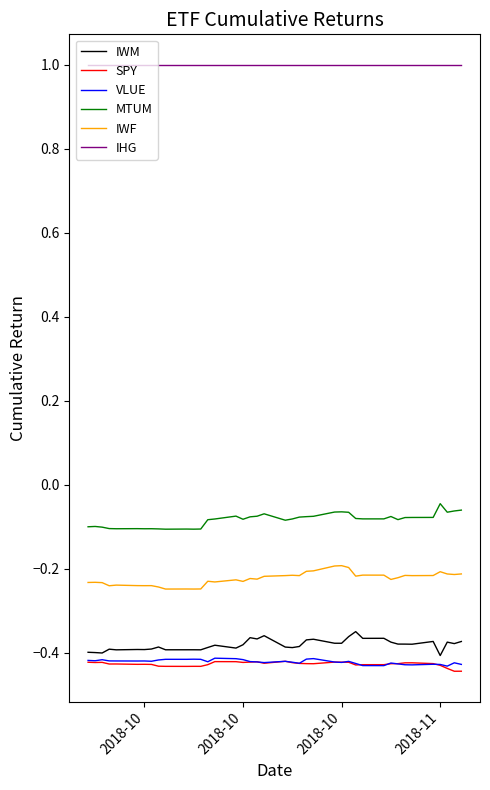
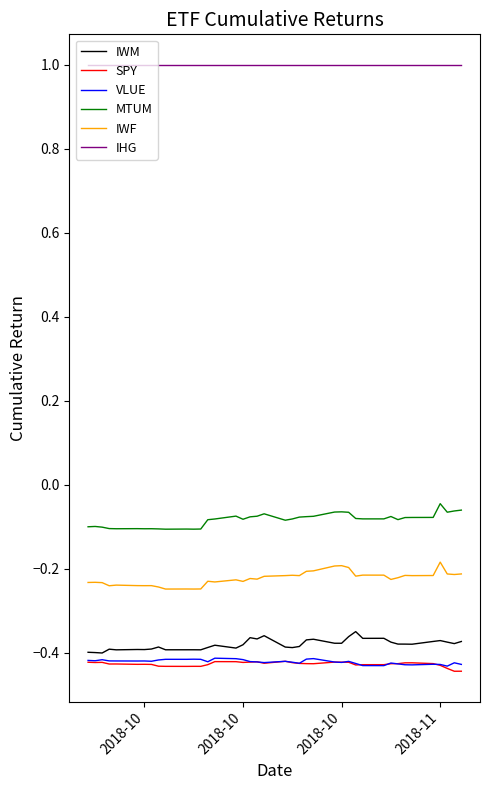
IWM, 2018-11: -0.41 -> -0.37
IWF, 2018-11: -0.21 -> -0.18
